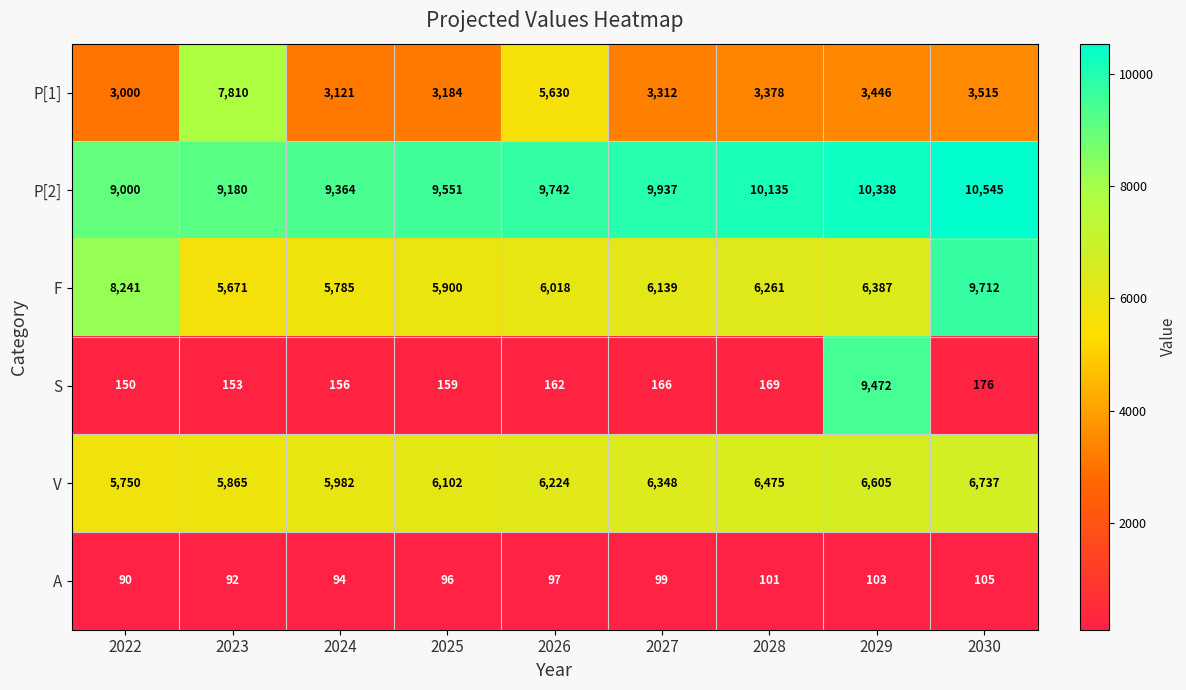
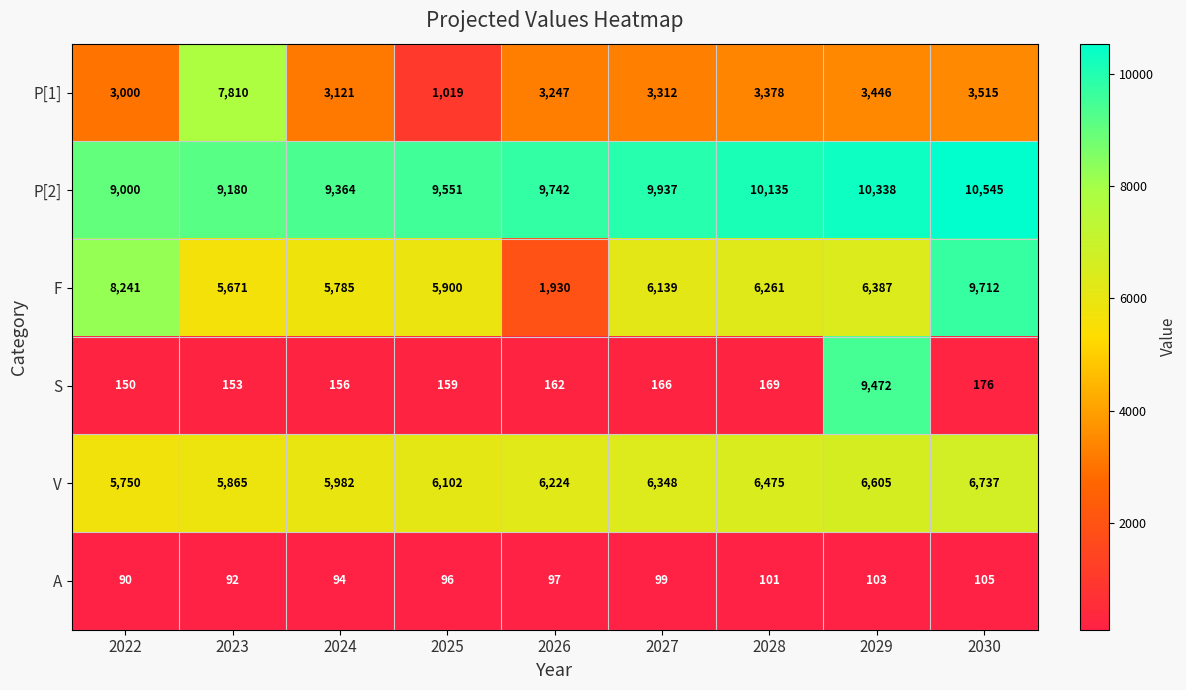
P[1], 2025: 3,184 -> 1,019
P[1], 2026: 5,630 -> 3,247
F, 2026: 6,018 -> 1,930
